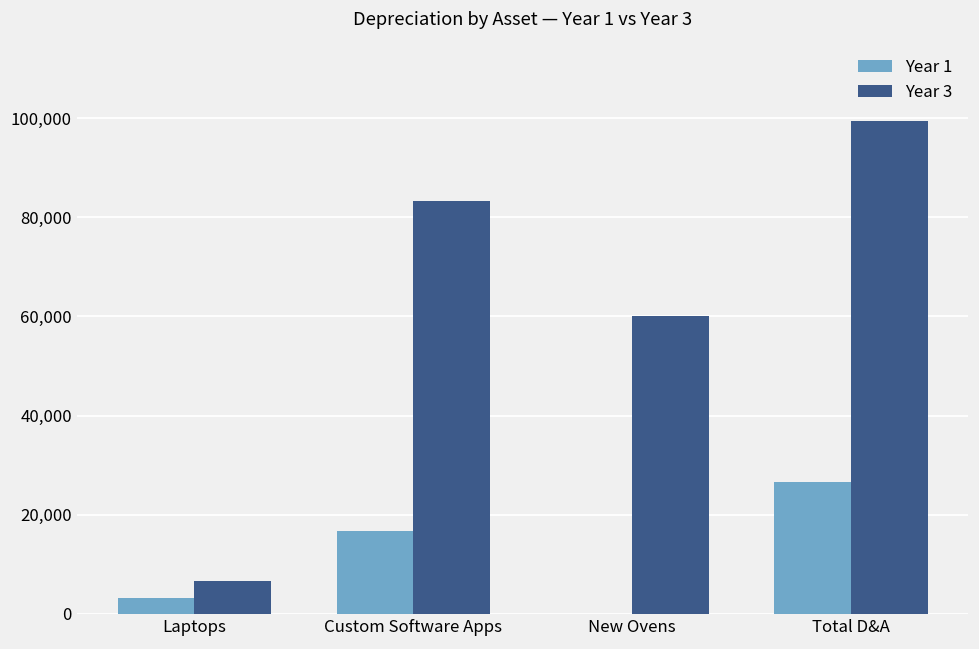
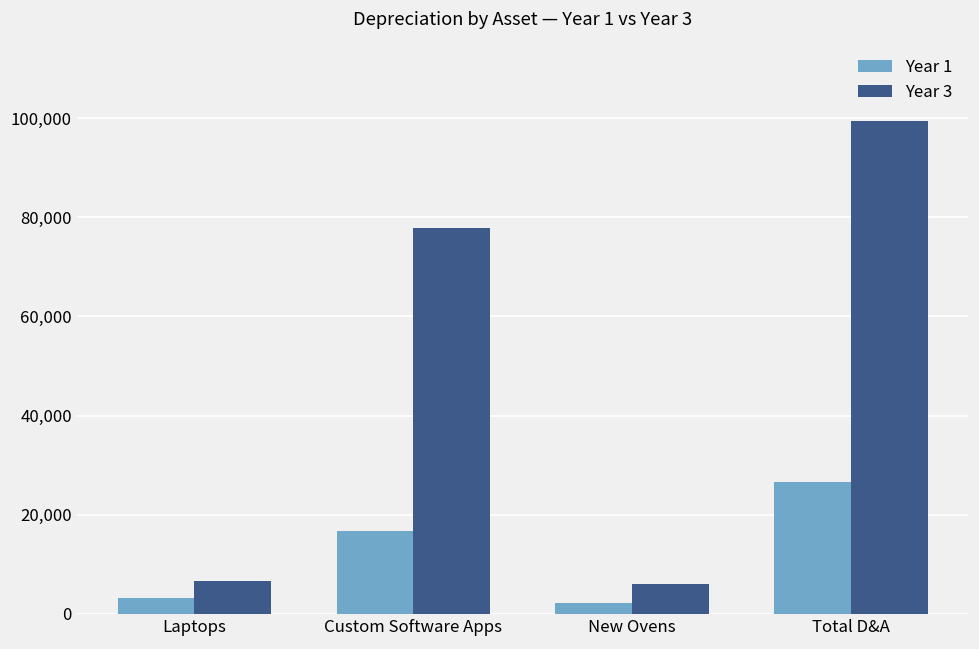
Year 3, Custom Software Apps: 83,000 -> 78,000
Year 1, New Ovens: 0 -> 2,000
Year 3, New Ovens: 60,000 -> 6,000
